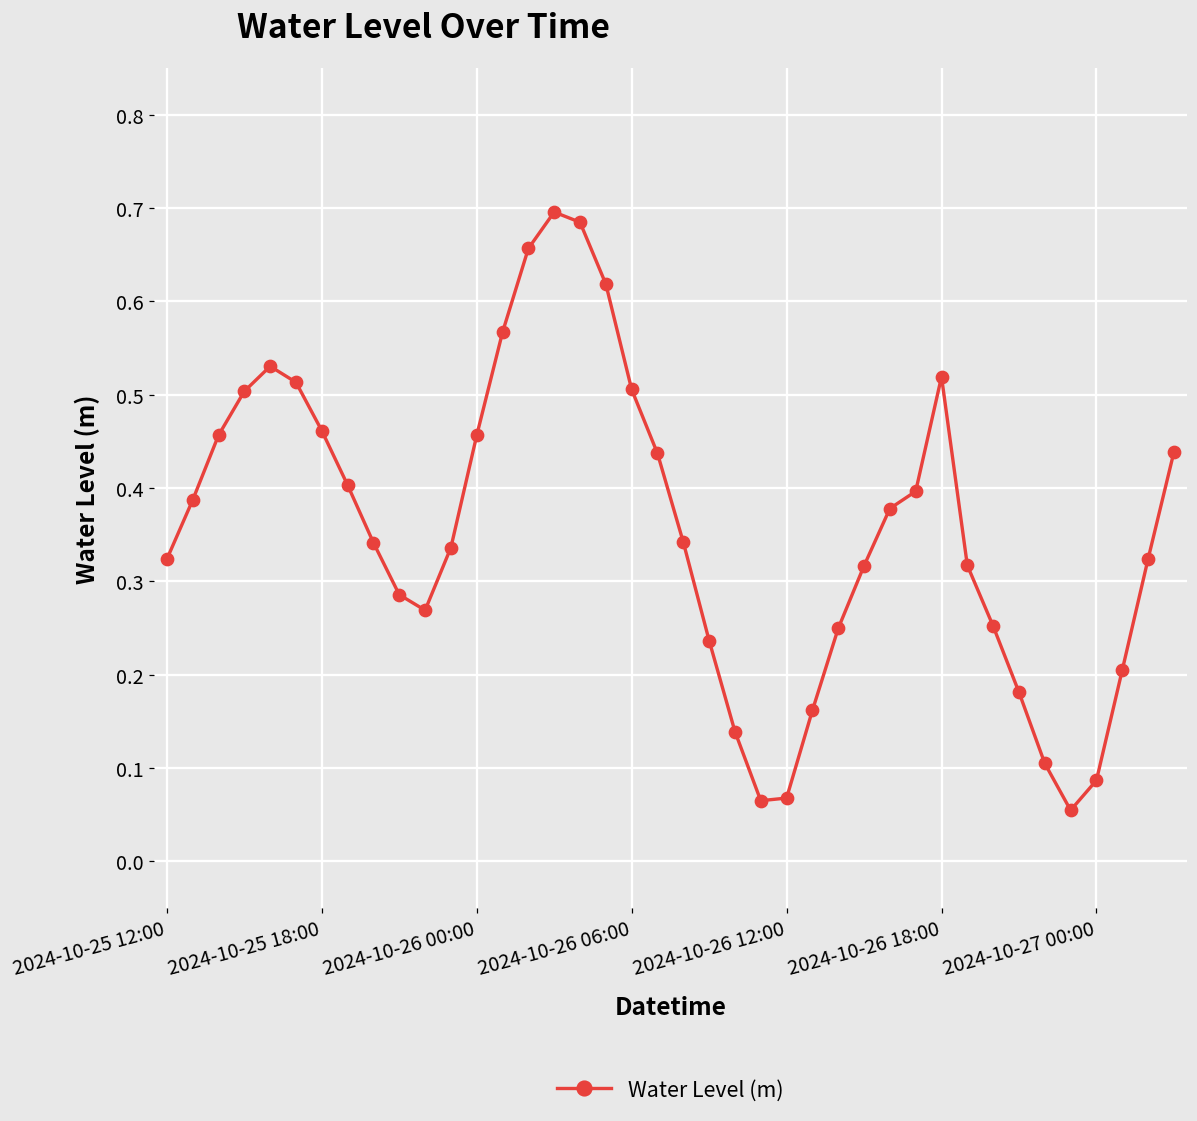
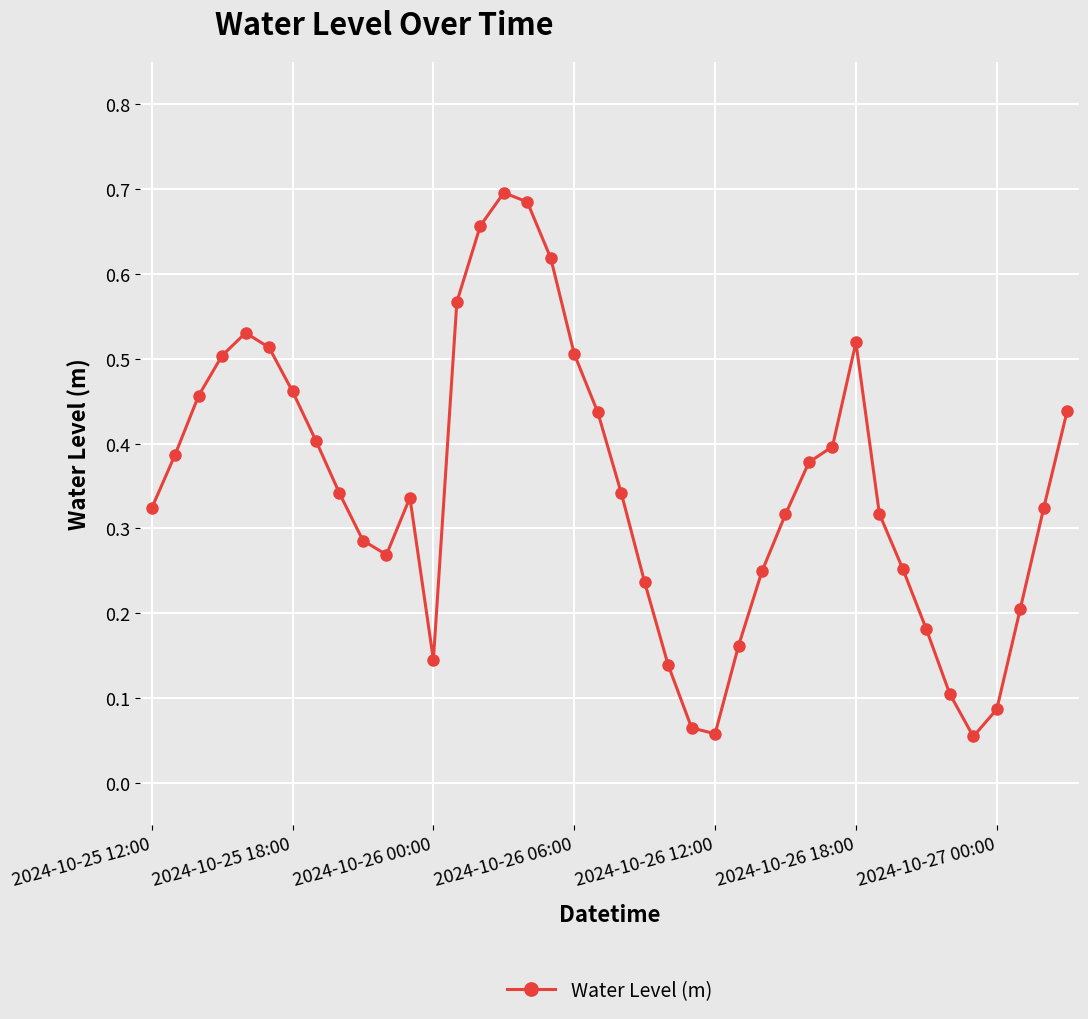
2024-10-26 00:00: 0.46 -> 0.15
2024-10-26 12:00: 0.07 -> 0.06
